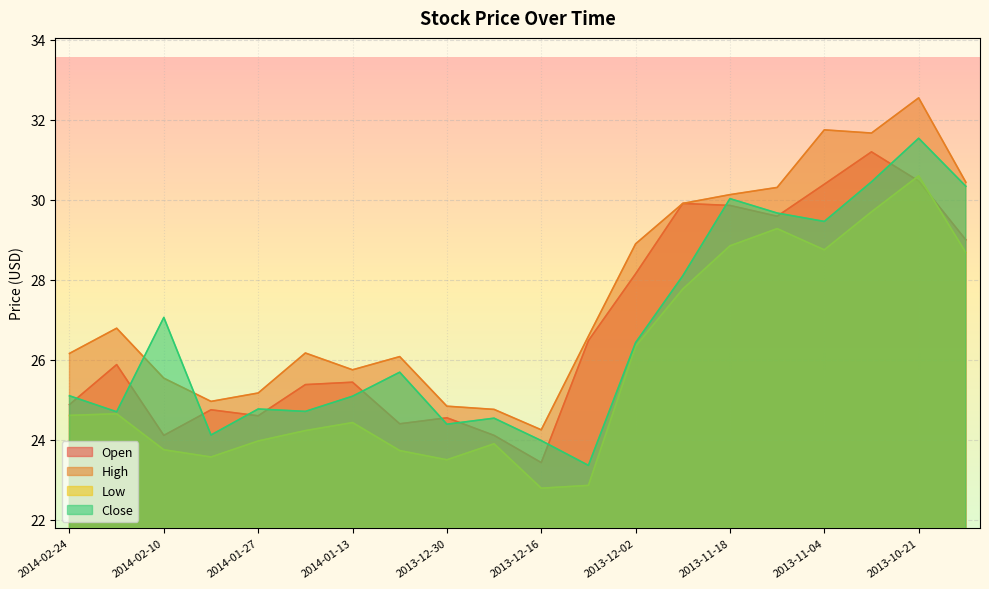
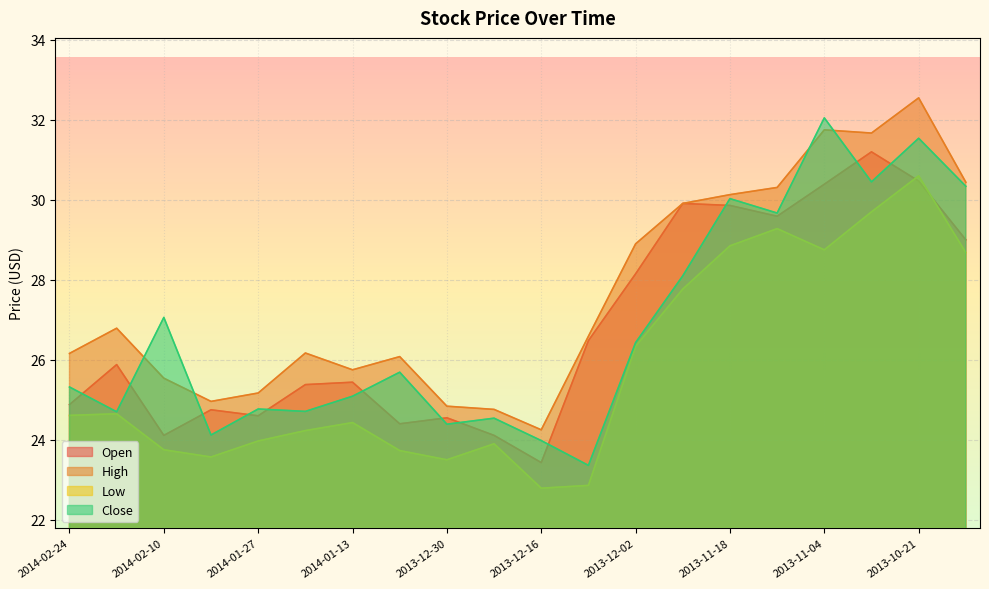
Close, 2014-02-24: 25.1 -> 25.3
Close, 2013-11-04: 29.5 -> 32.1
